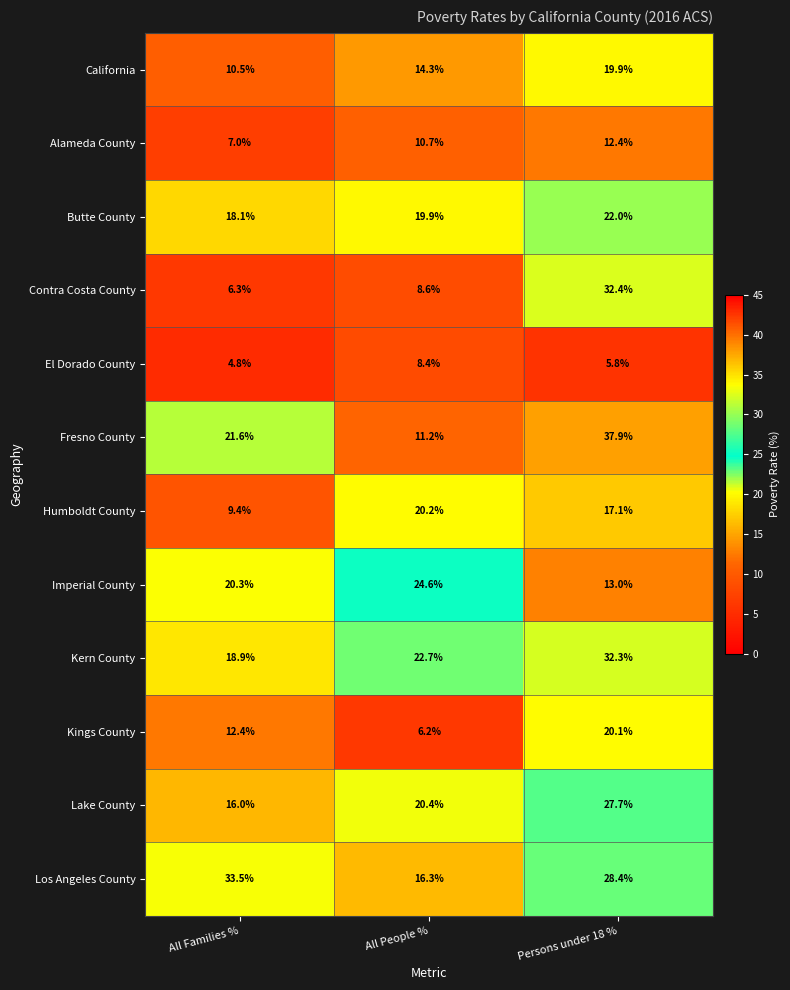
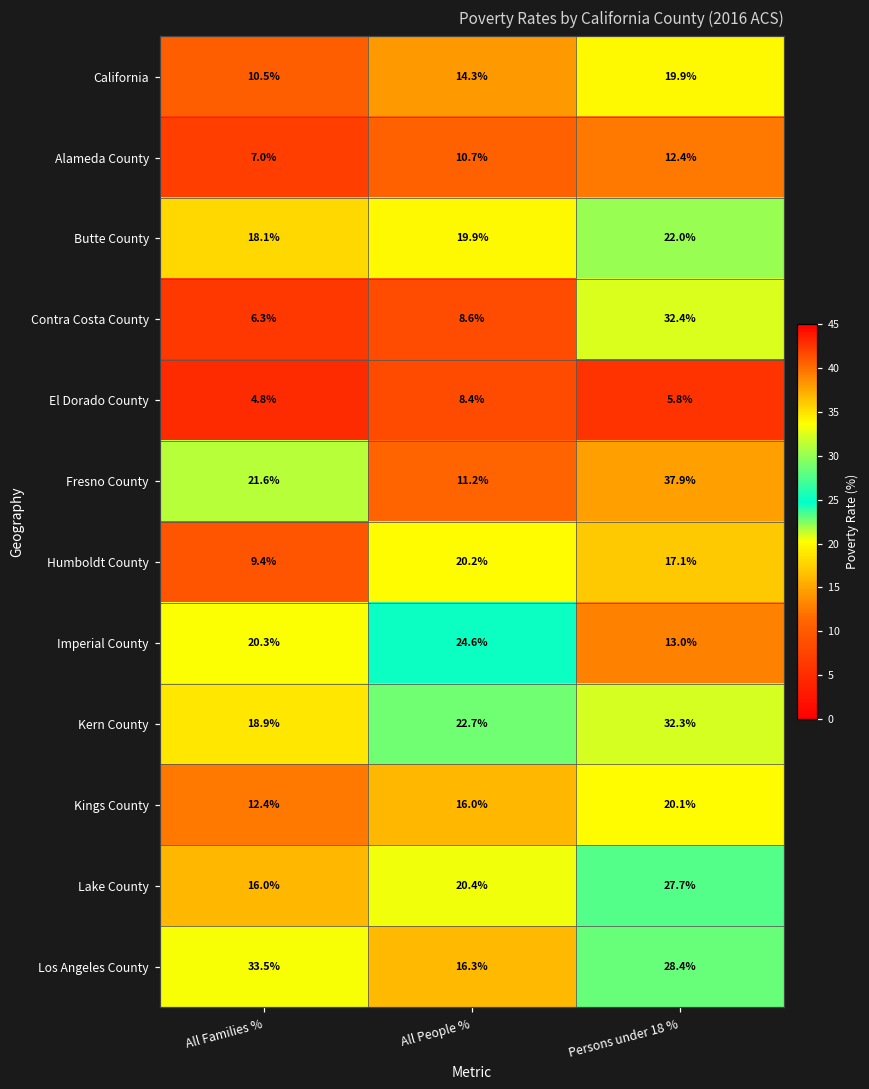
Kings County, All People %: 6.2% -> 16.0%
